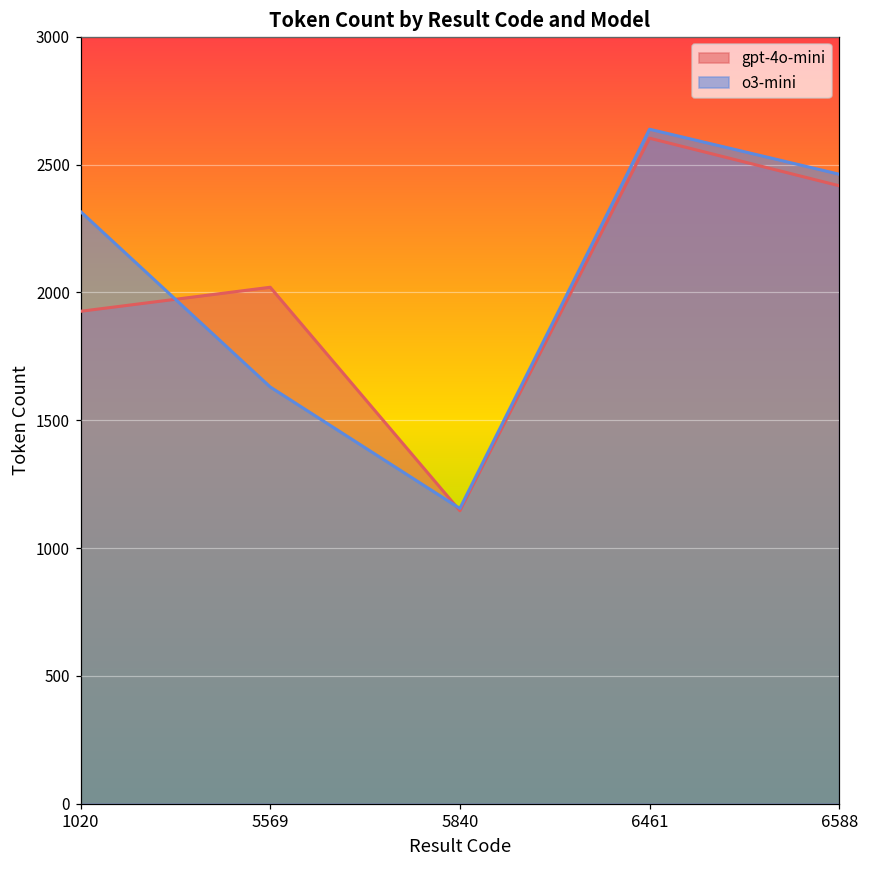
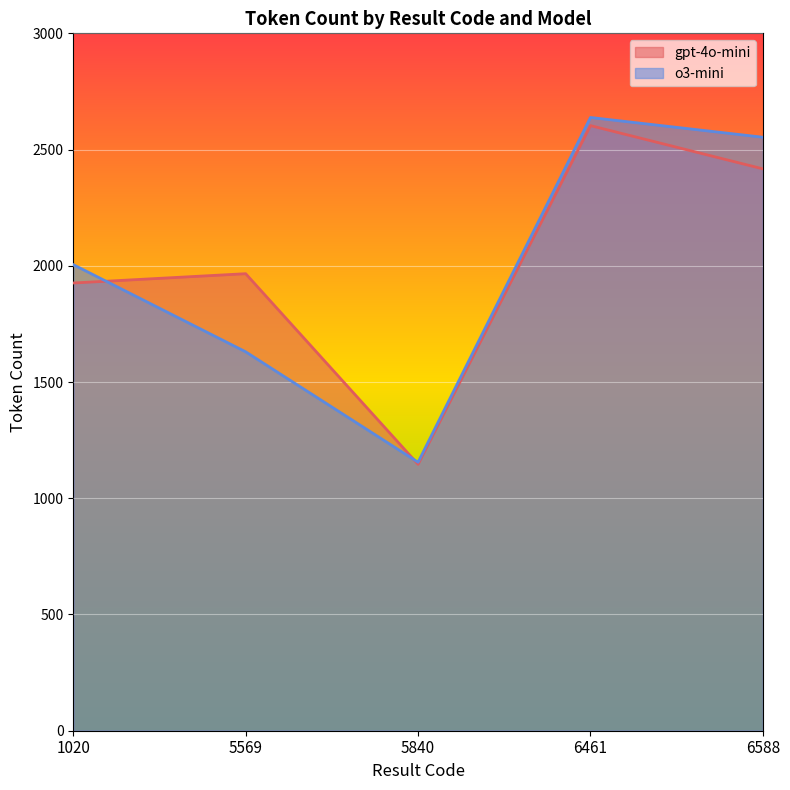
o3-mini, 1020: 2320 -> 2010
gpt-4o-mini, 5569: 2020 -> 1970
o3-mini, 6588: 2460 -> 2550
